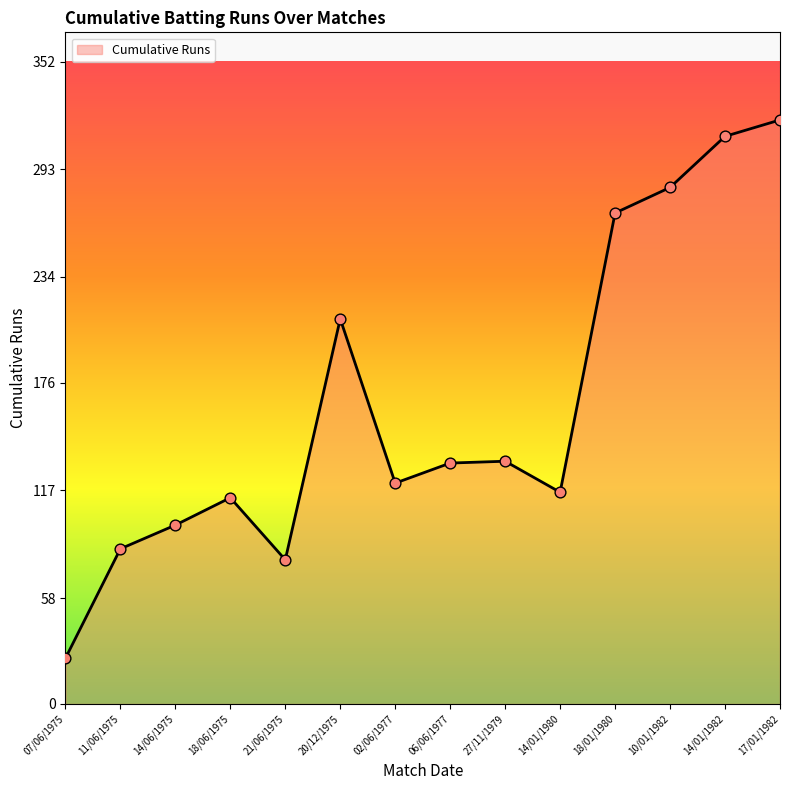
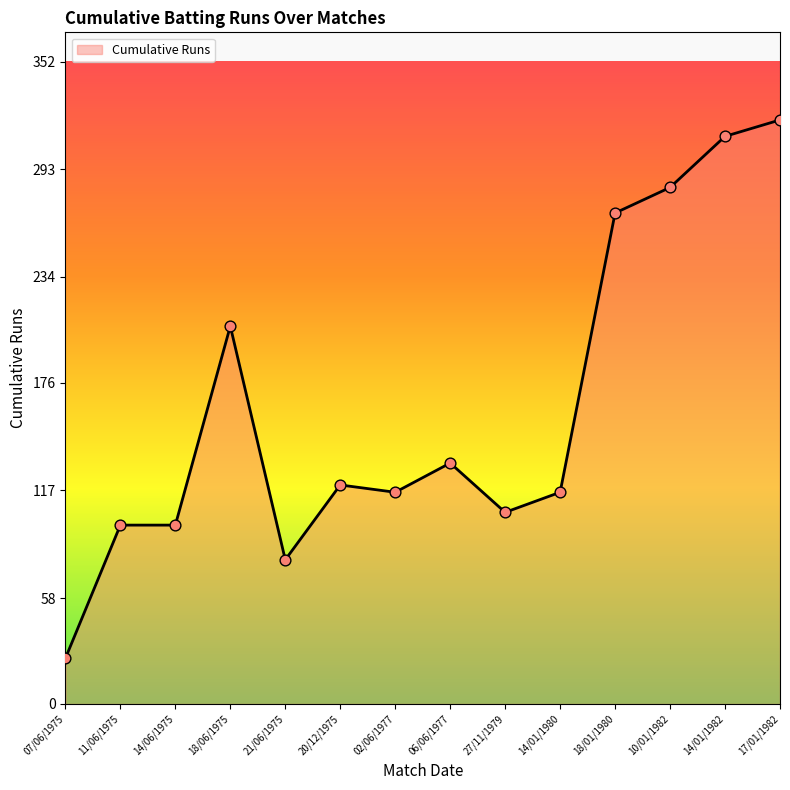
11/06/1975: 85 -> 98
18/06/1975: 113 -> 207
20/12/1975: 211 -> 120
02/06/1977: 121 -> 116
27/11/1979: 133 -> 105
